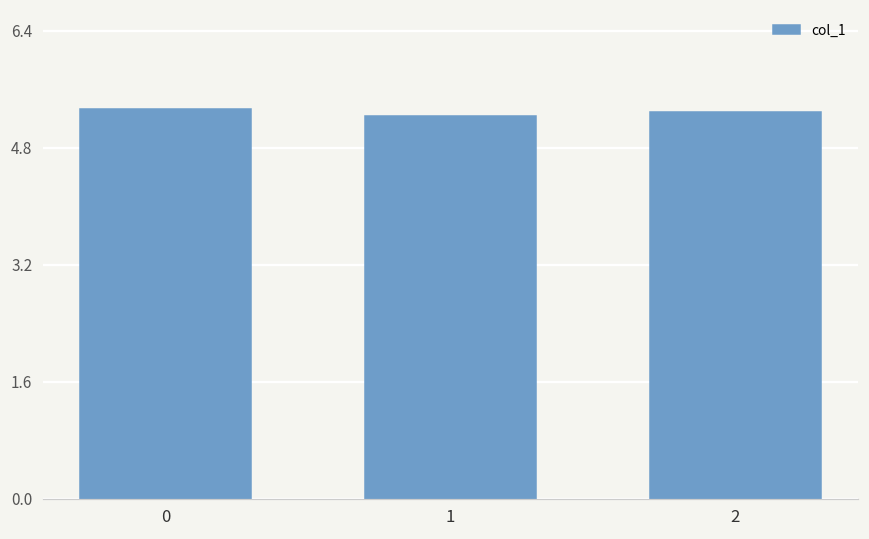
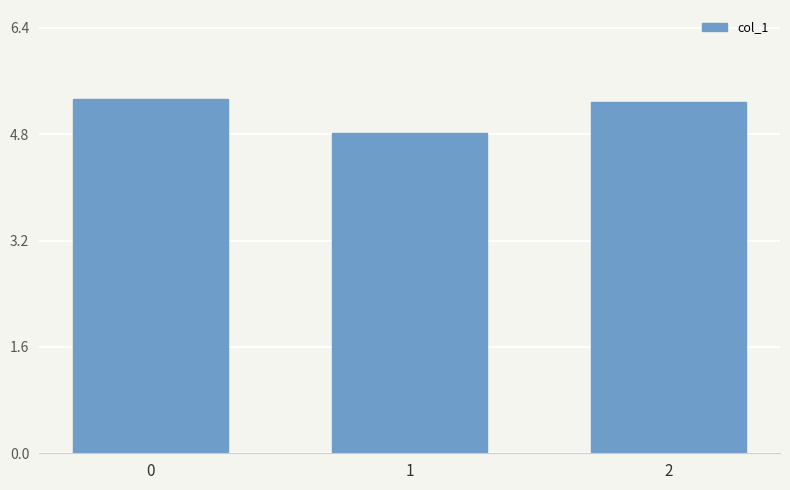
1: 5.2 -> 4.8
